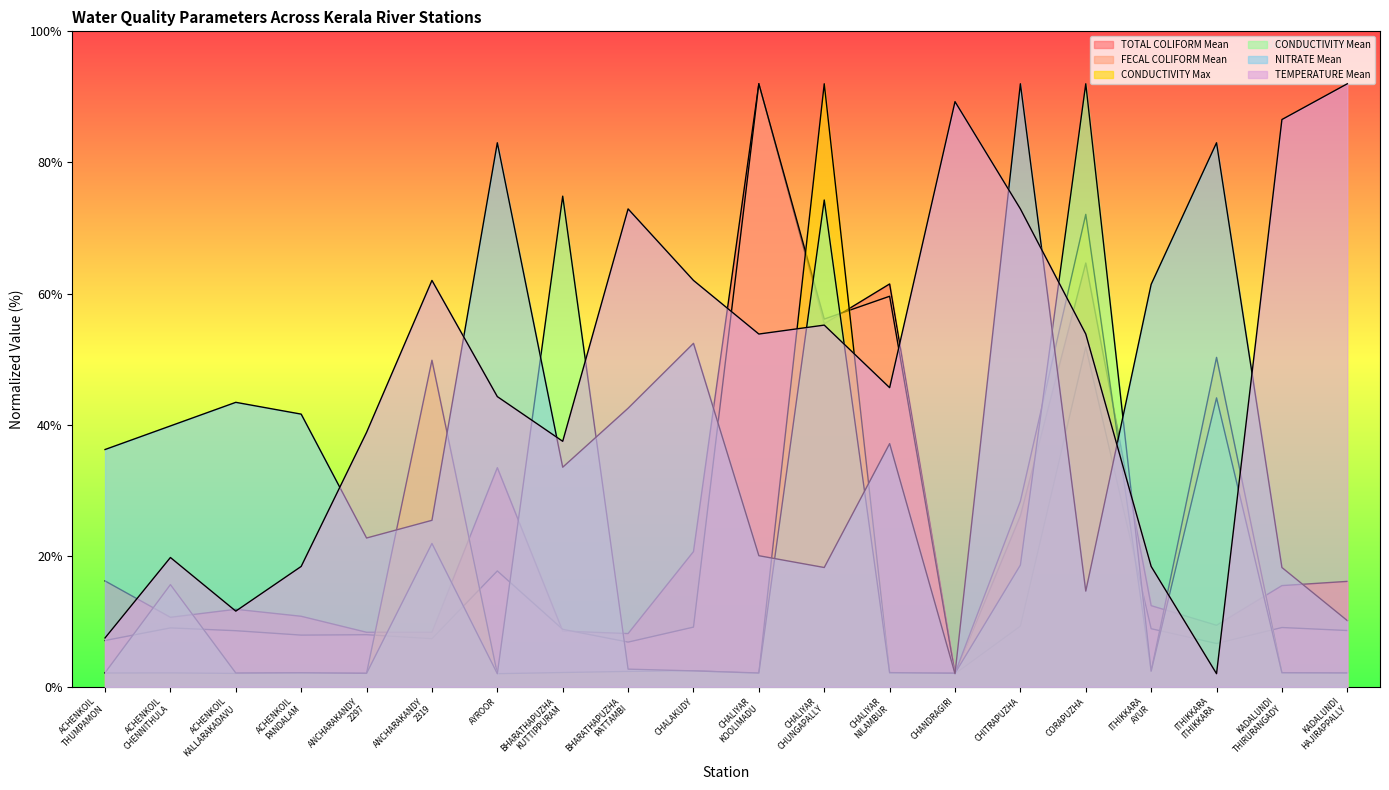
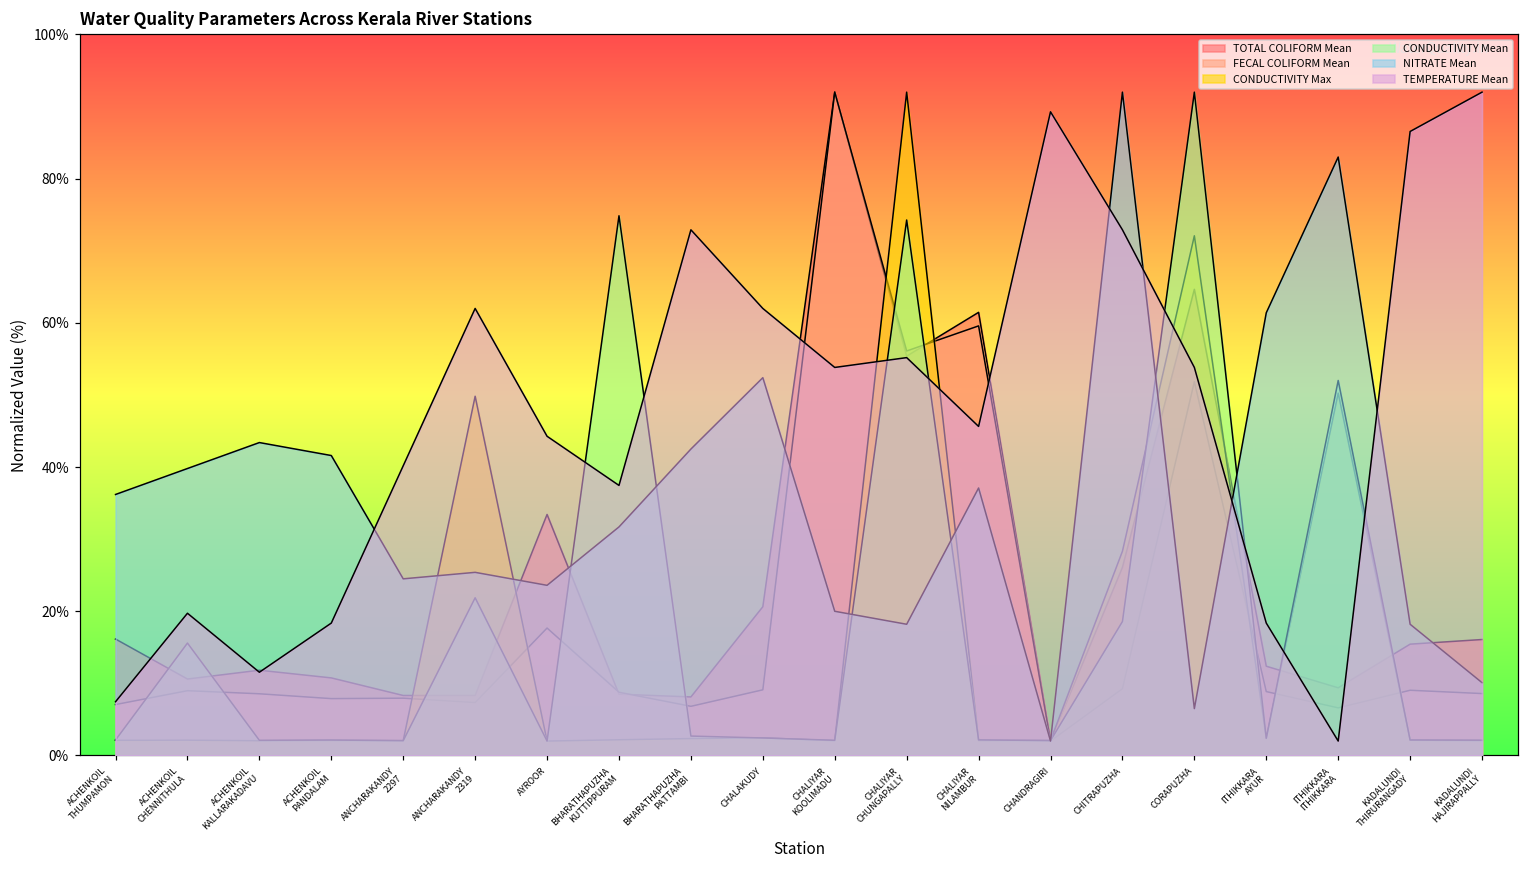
NITRATE Mean, ANCHARAKANDY 2297: 23% -> 25%
TEMPERATURE Mean, ANCHARAKANDY 2297: 39% -> 40%
NITRATE Mean, AYROOR: 83% -> 24%
NITRATE Mean, BHARATHAPUZHA KUTTIPPURAM: 34% -> 32%
NITRATE Mean, CORAPUZHA: 15% -> 7%
CONDUCTIVITY Mean, ITHIKKARA ITHIKKARA: 44% -> 52%
